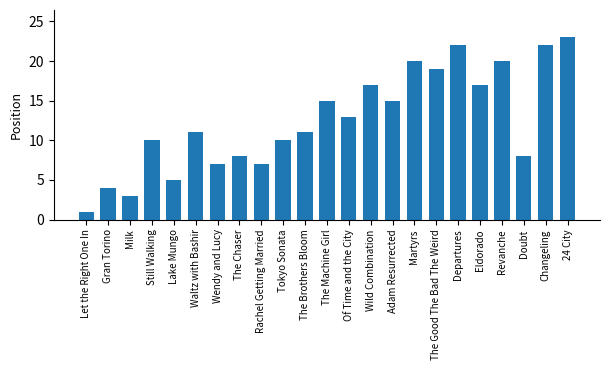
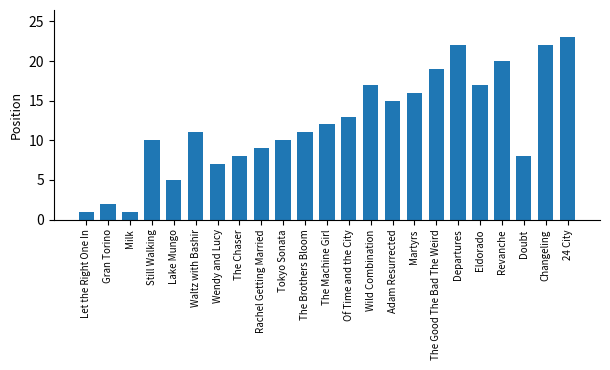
Gran Torino: 4 -> 2
Milk: 3 -> 1
Rachel Getting Married: 7 -> 9
The Machine Girl: 15 -> 12
Martyrs: 20 -> 16
